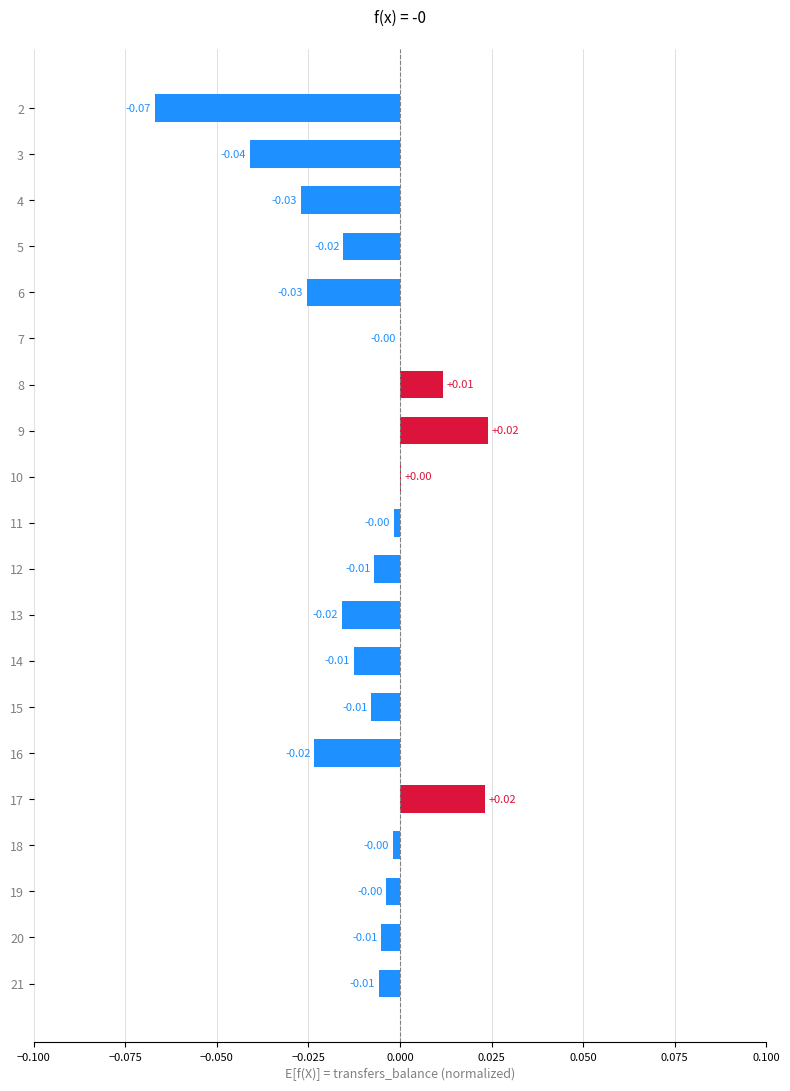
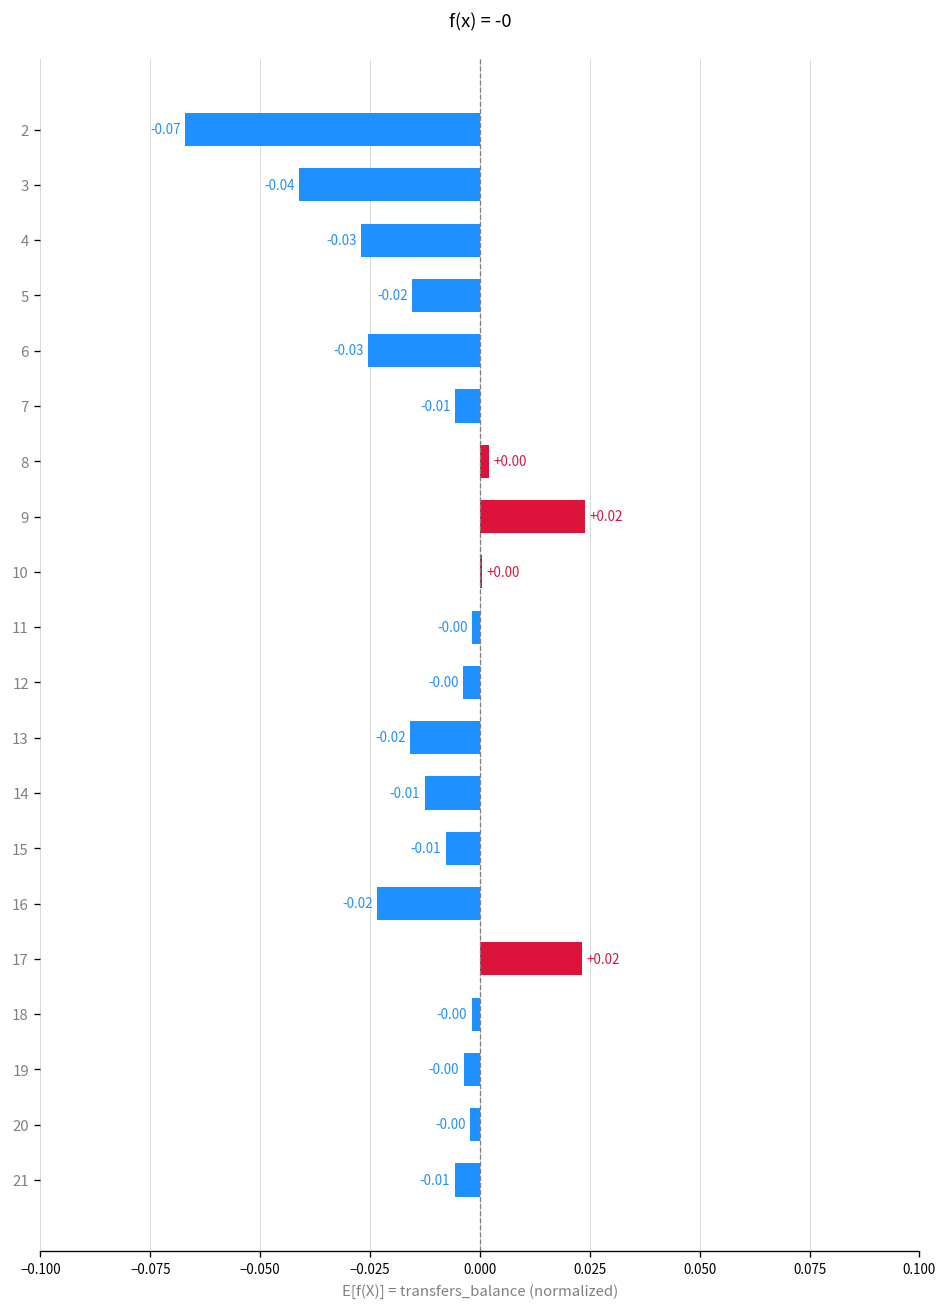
7: -0.00 -> -0.01
8: +0.01 -> +0.00
12: -0.01 -> -0.00
20: -0.01 -> -0.00
